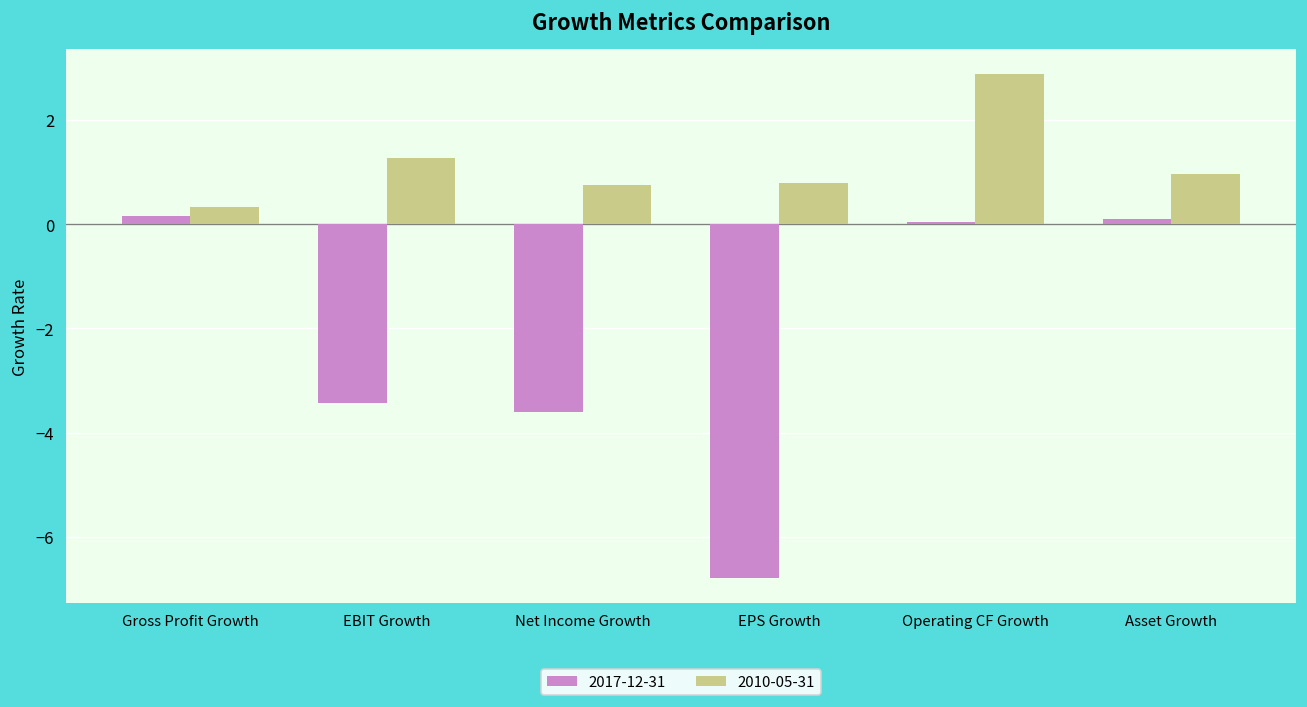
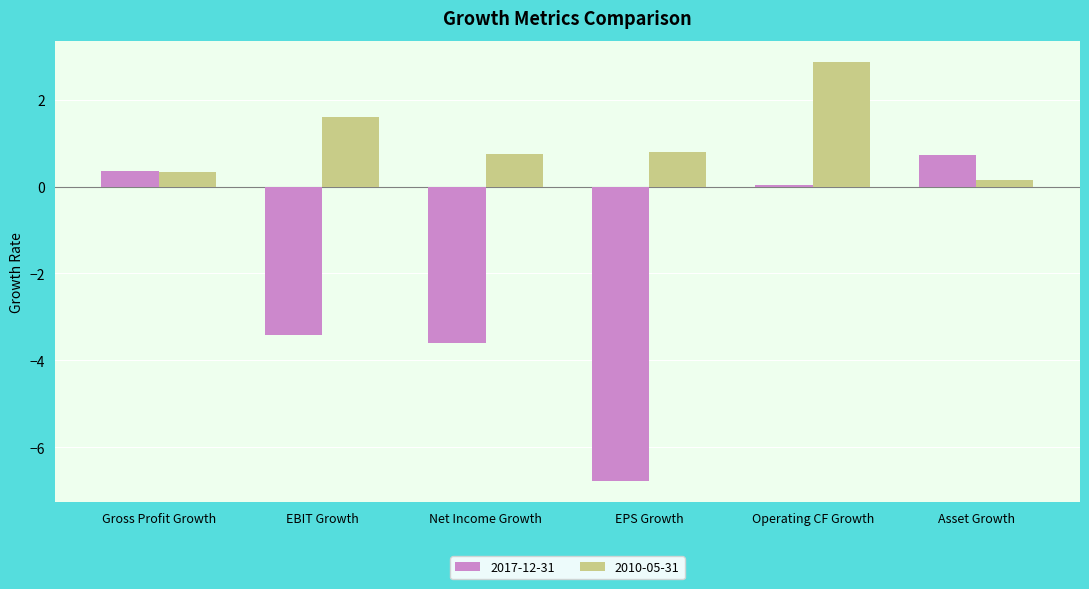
2017-12-31, Gross Profit Growth: 0.2 -> 0.4
2010-05-31, EBIT Growth: 1.3 -> 1.6
2017-12-31, Asset Growth: 0.1 -> 0.7
2010-05-31, Asset Growth: 1.0 -> 0.1
